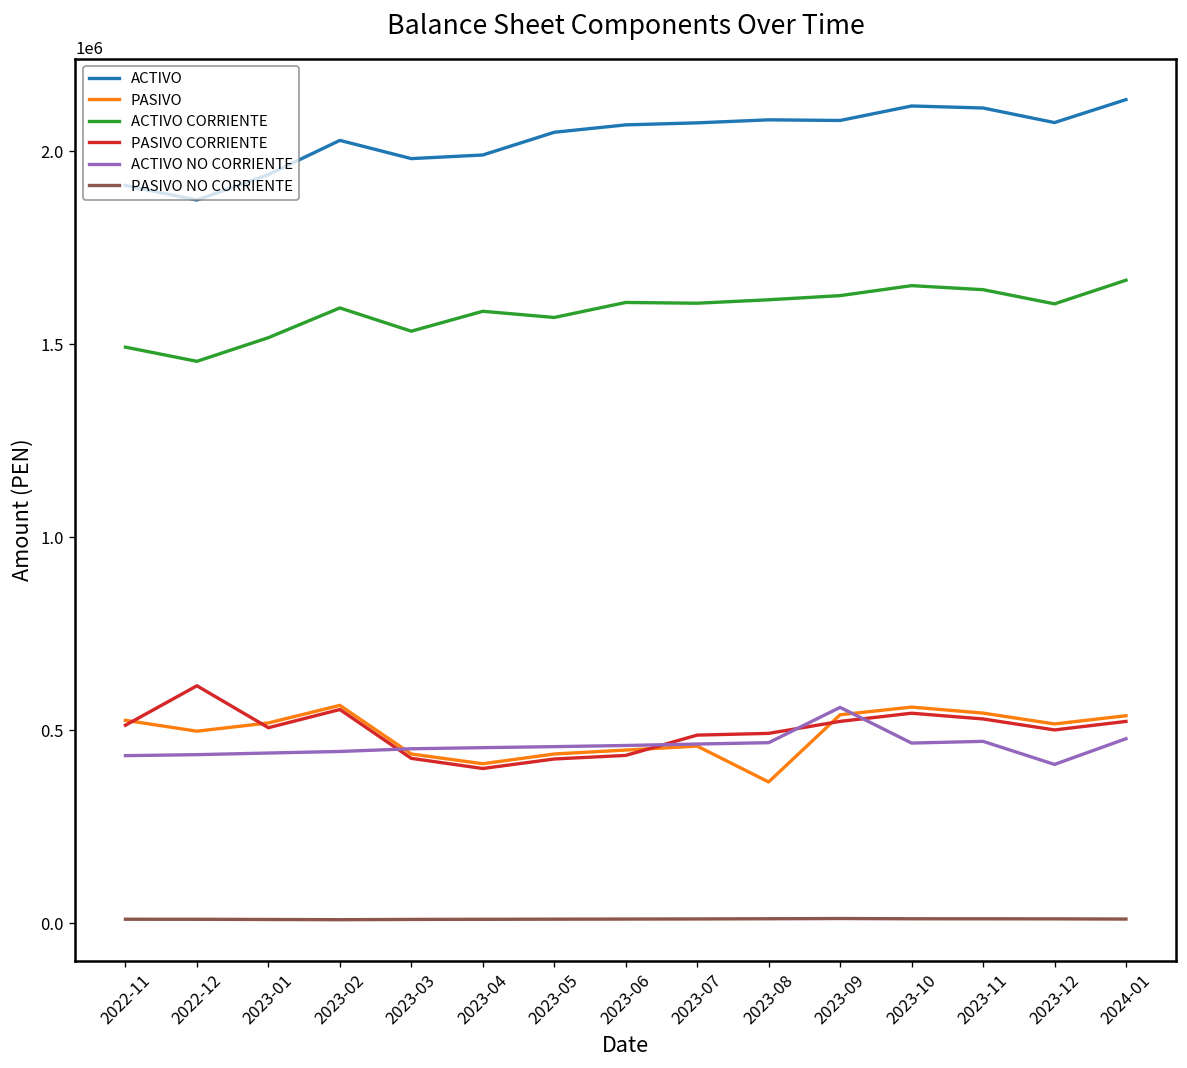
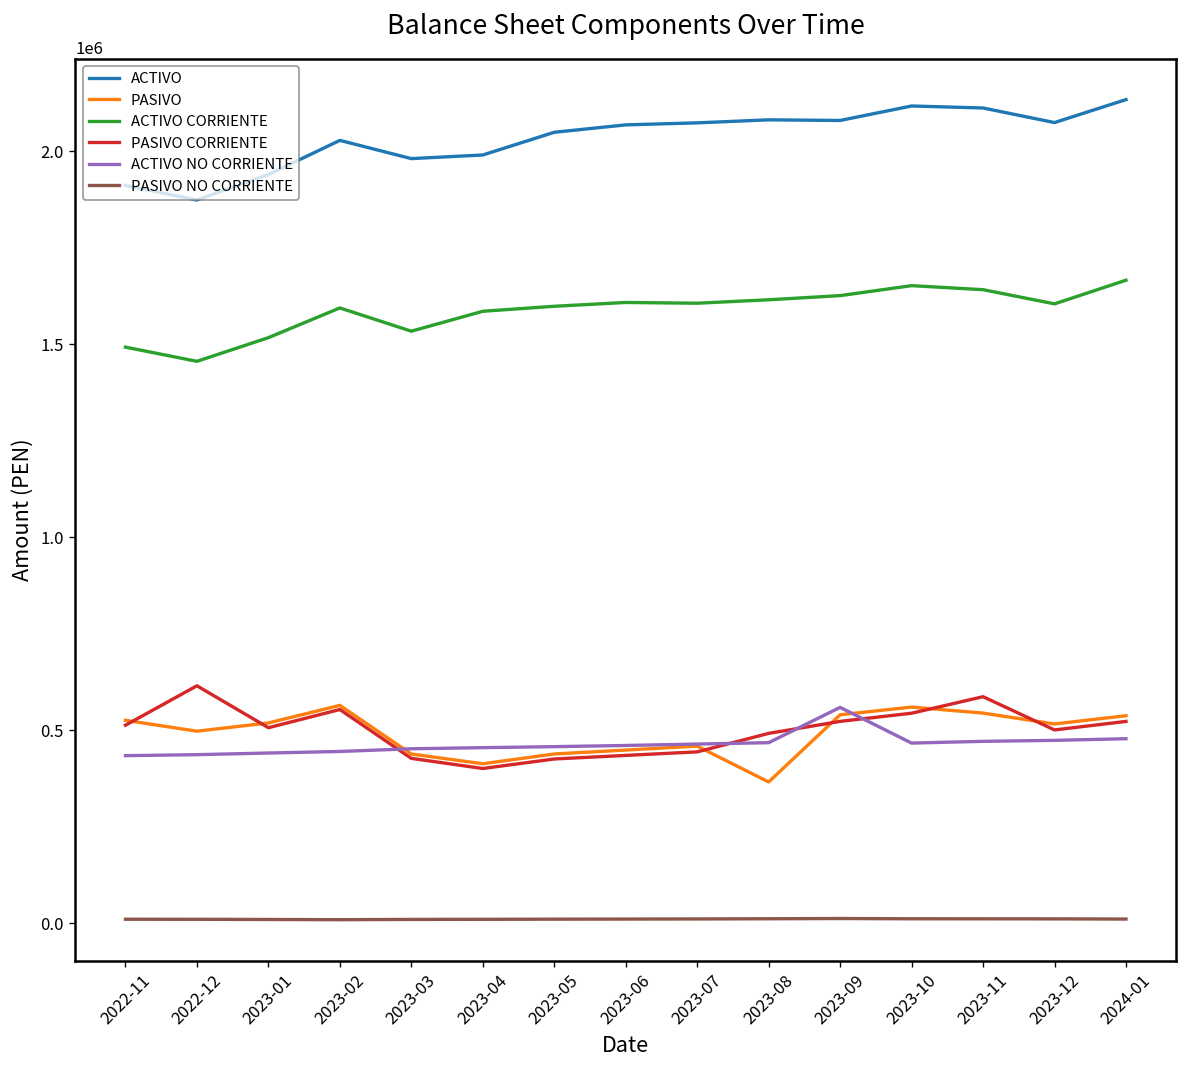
ACTIVO CORRIENTE, 2023-05: 1570000 -> 1600000
PASIVO CORRIENTE, 2023-07: 490000 -> 440000
PASIVO CORRIENTE, 2023-11: 530000 -> 590000
ACTIVO NO CORRIENTE, 2023-12: 410000 -> 470000
